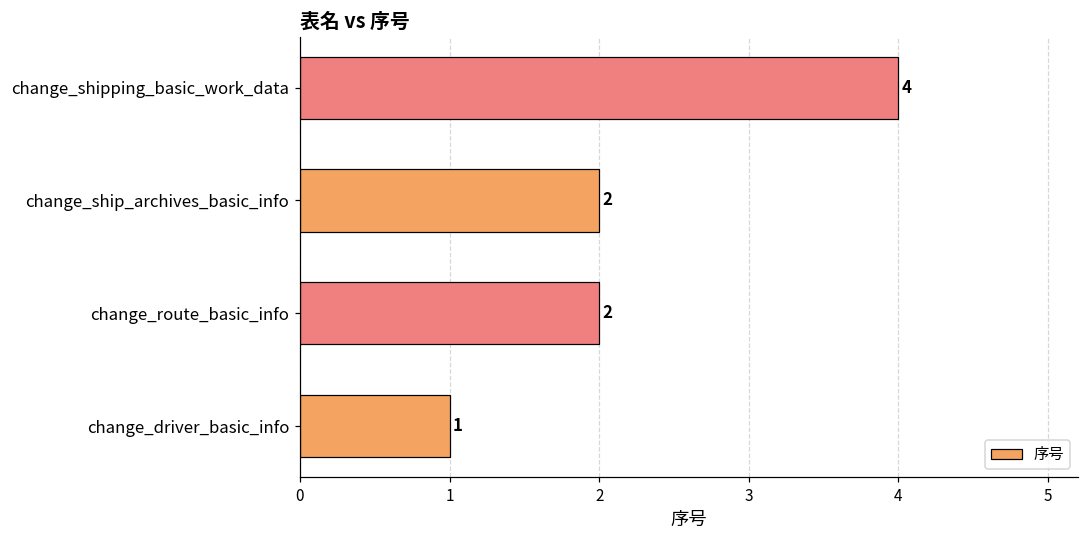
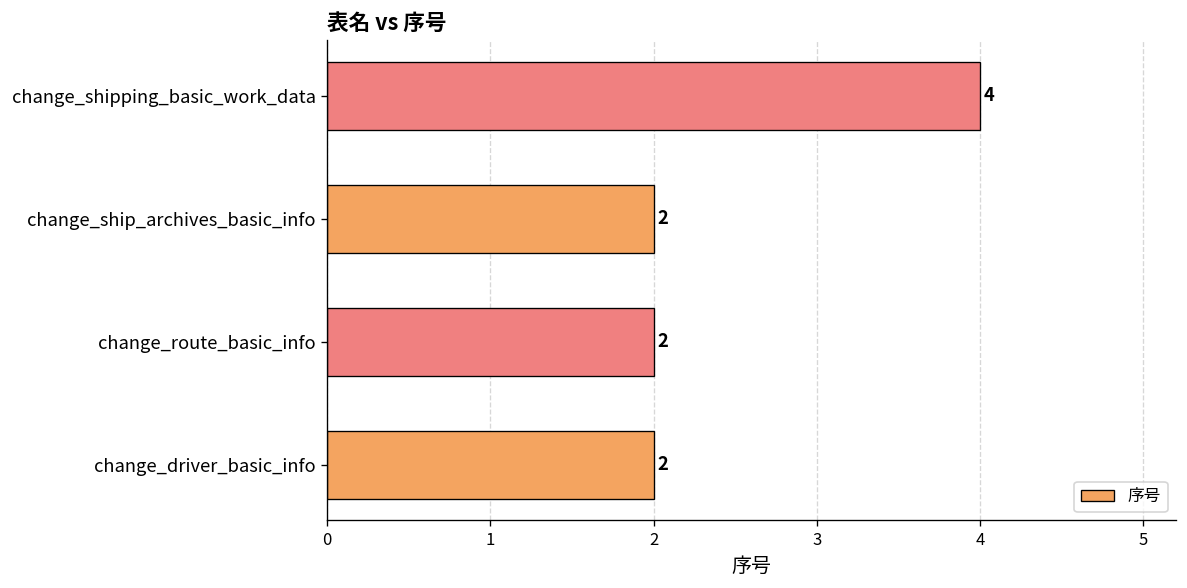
change_driver_basic_info: 1 -> 2
